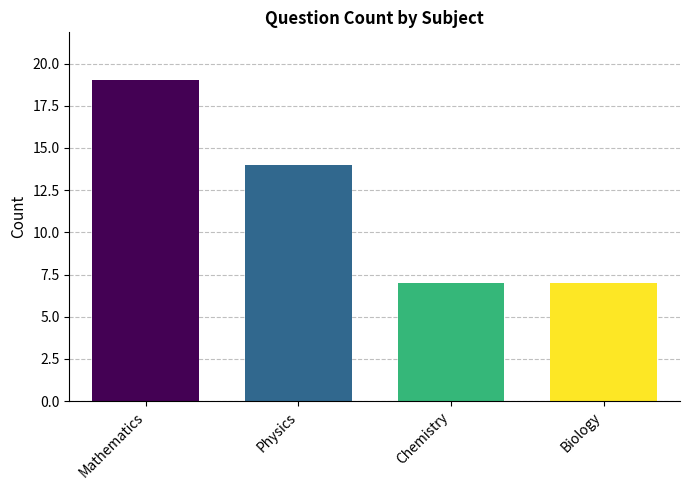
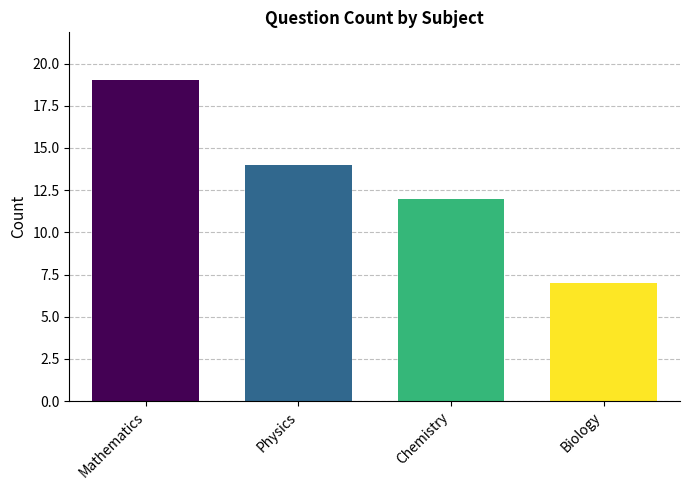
Chemistry: 7 -> 12
